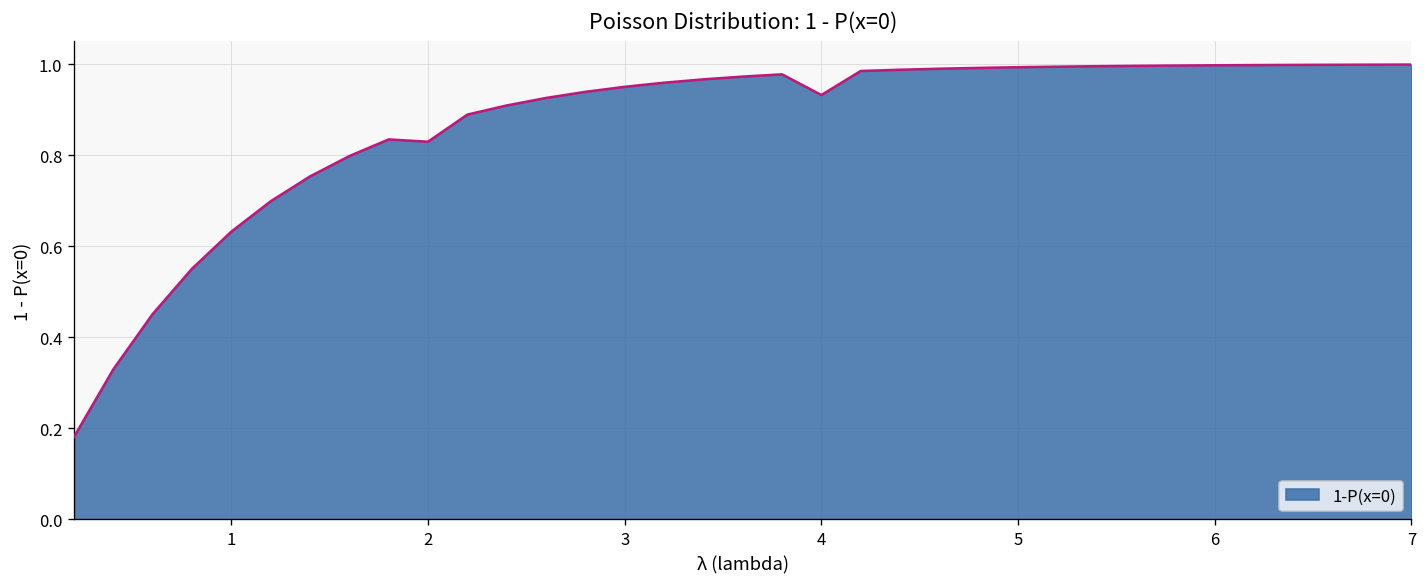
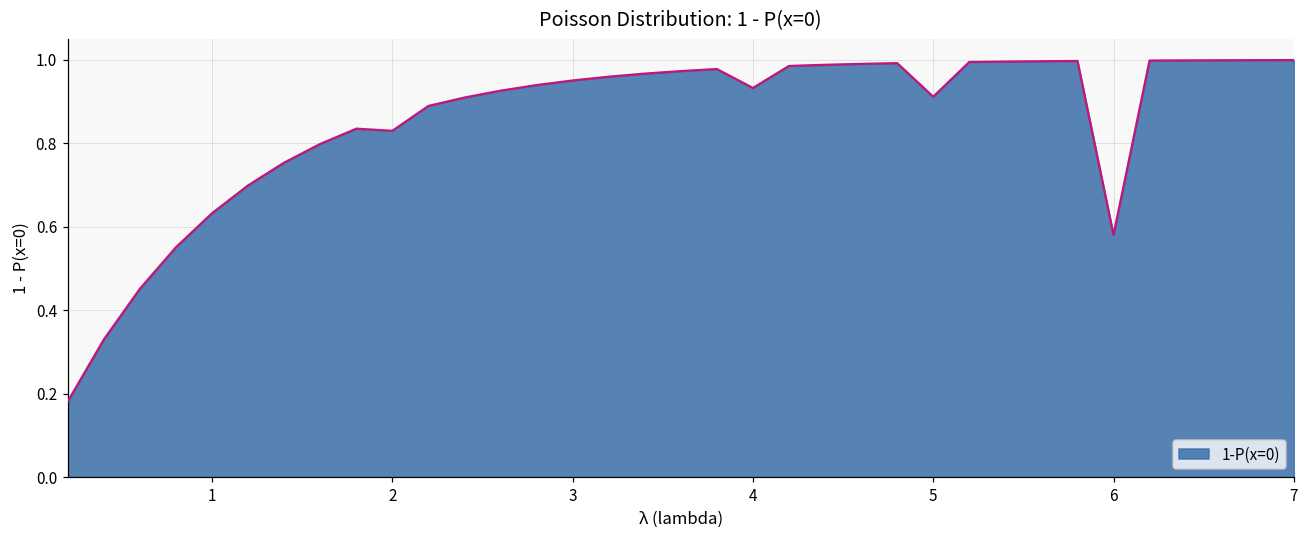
5: 0.99 -> 0.91
6: 1.00 -> 0.58
